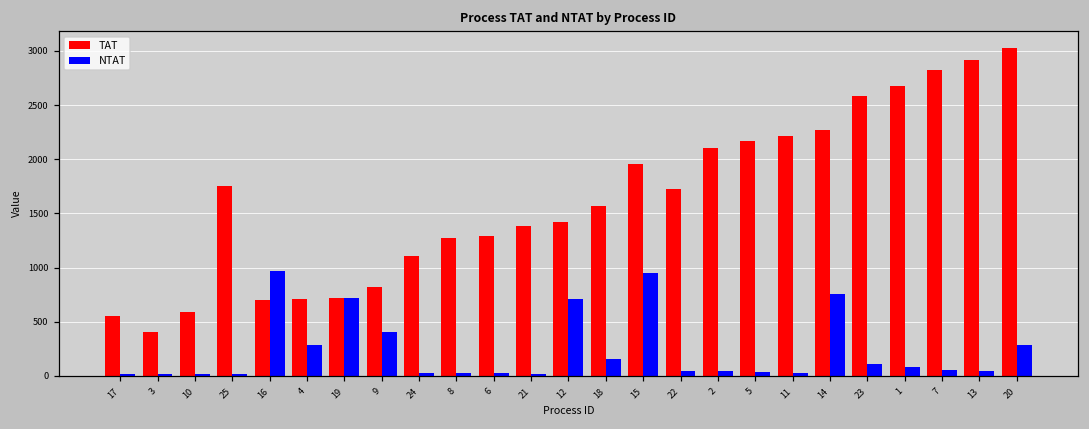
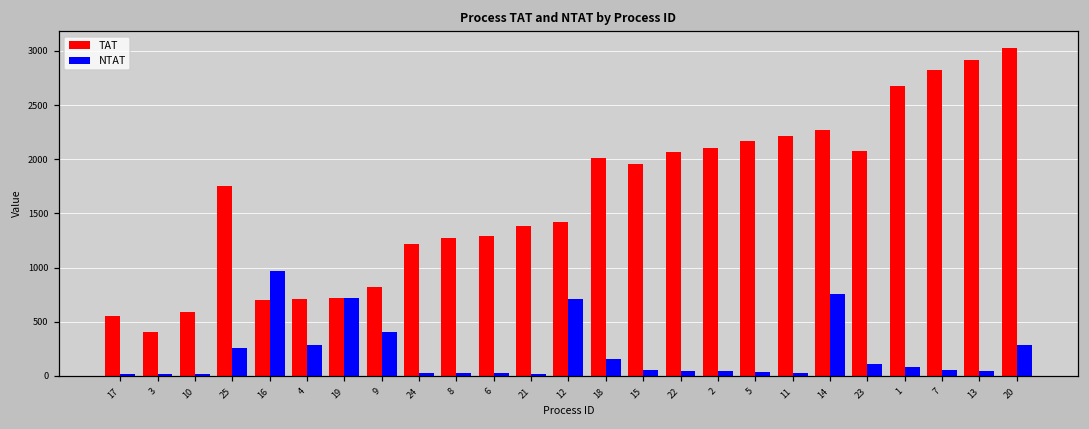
NTAT, 25: 0 -> 300
TAT, 24: 1100 -> 1200
TAT, 18: 1600 -> 2000
NTAT, 15: 1000 -> 100
TAT, 22: 1700 -> 2100
TAT, 23: 2600 -> 2100
